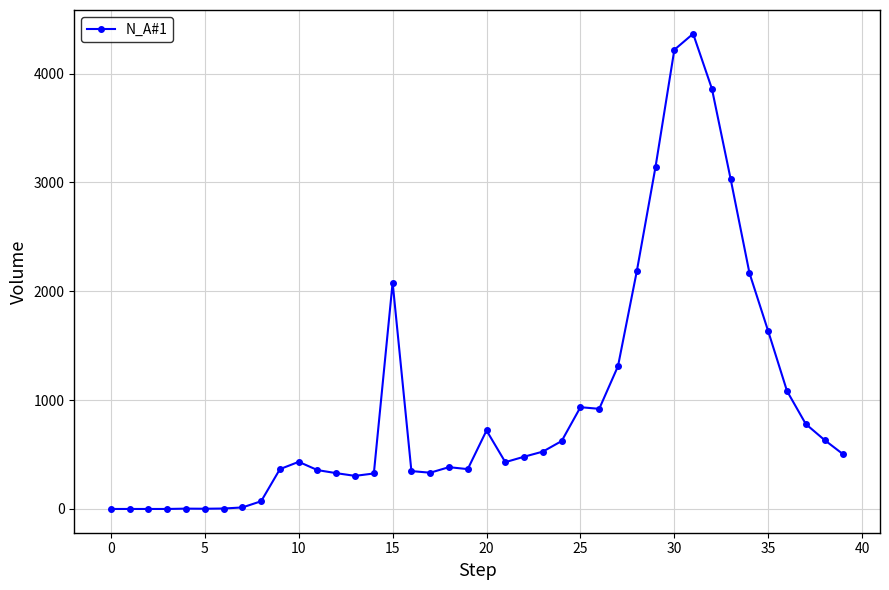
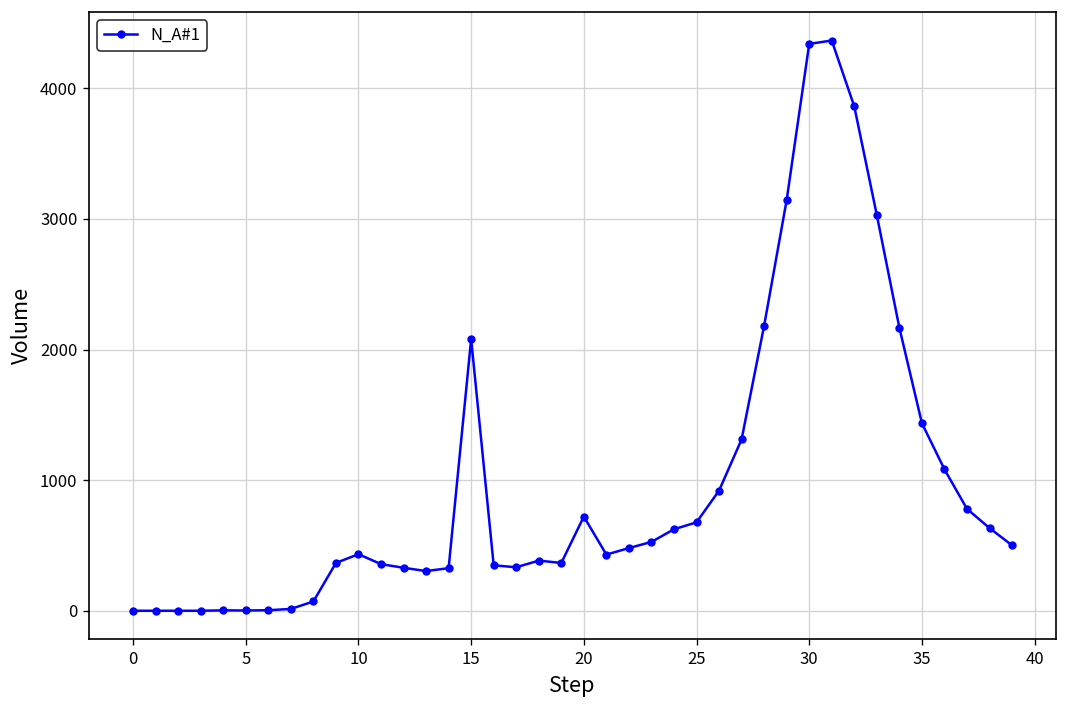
25: 940 -> 680
30: 4220 -> 4340
35: 1630 -> 1440
